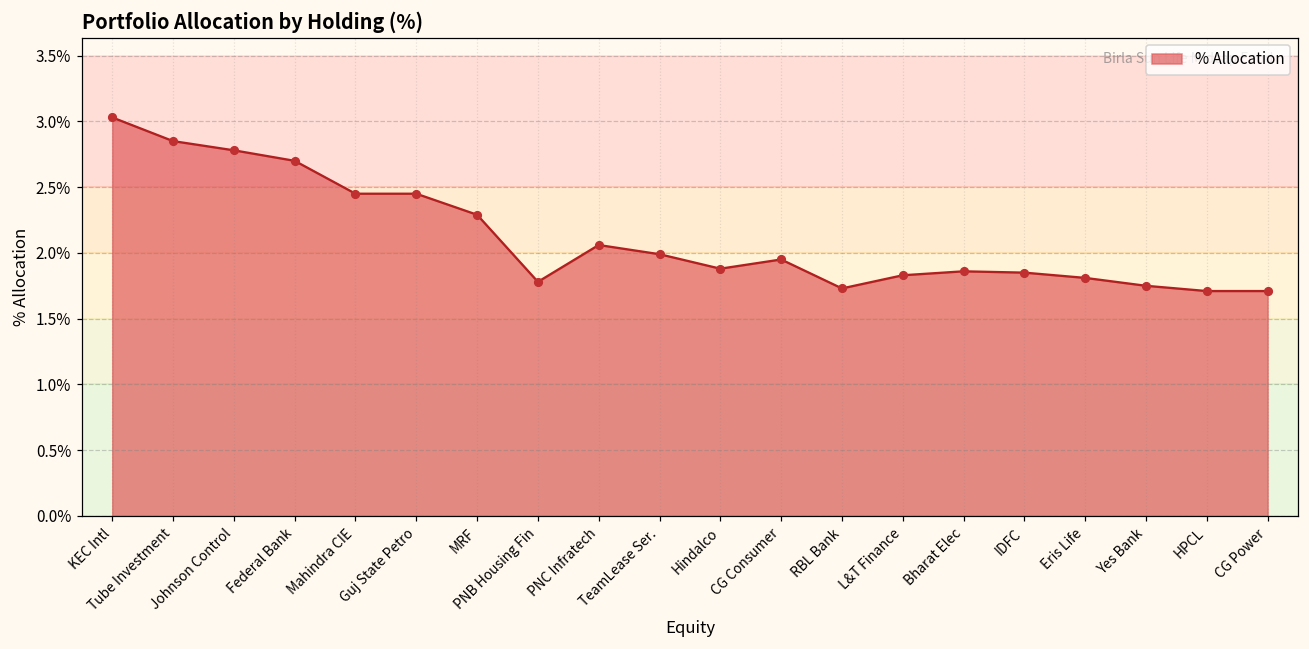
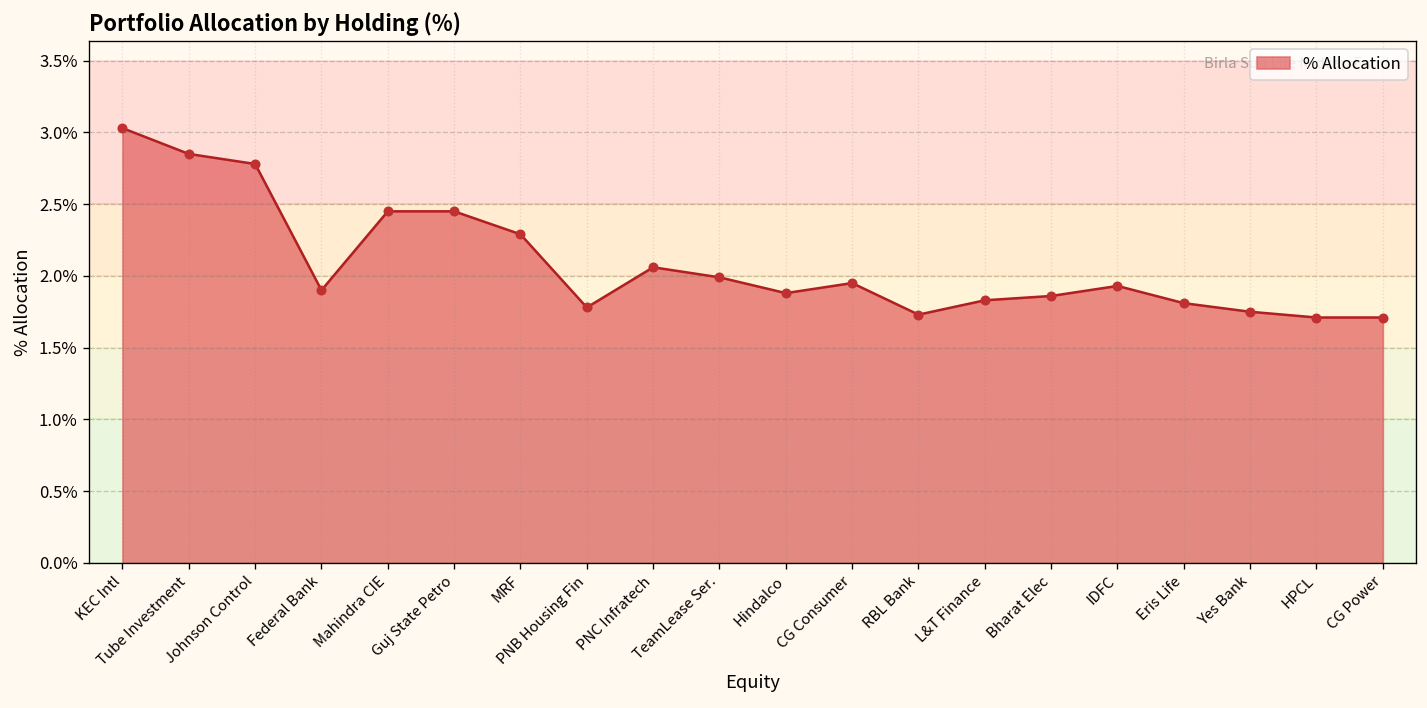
% Allocation, Federal Bank: 2.7% -> 1.9%
% Allocation, IDFC: 1.85% -> 1.93%
